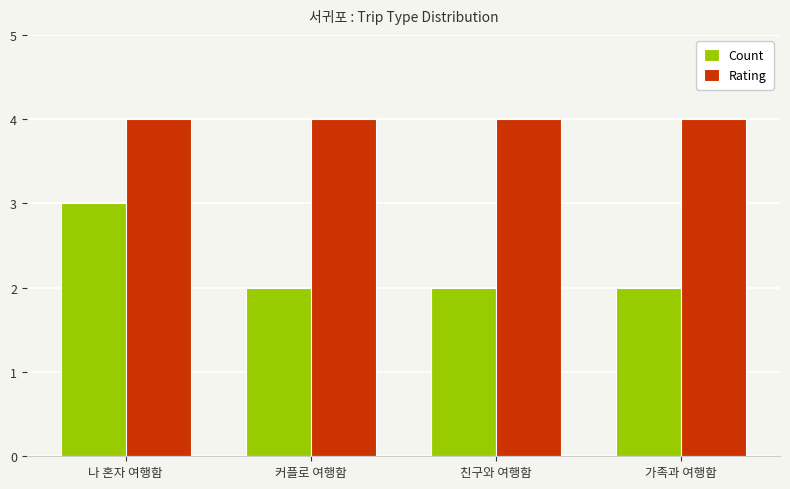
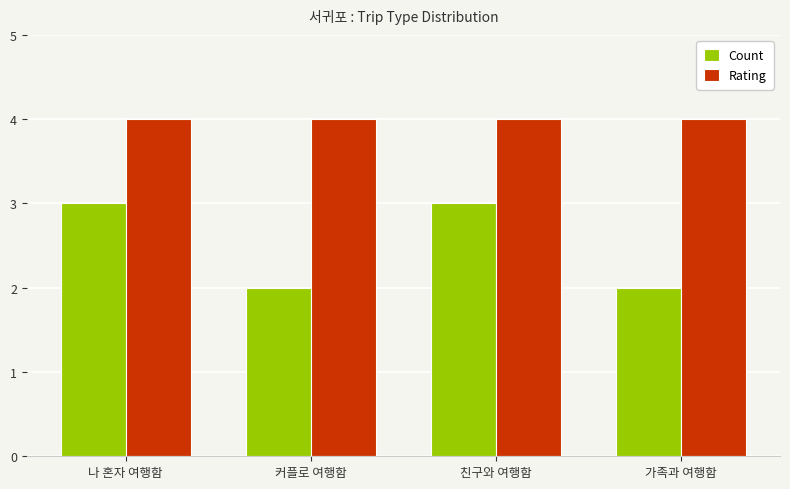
Count, 친구와 여행함: 2 -> 3
